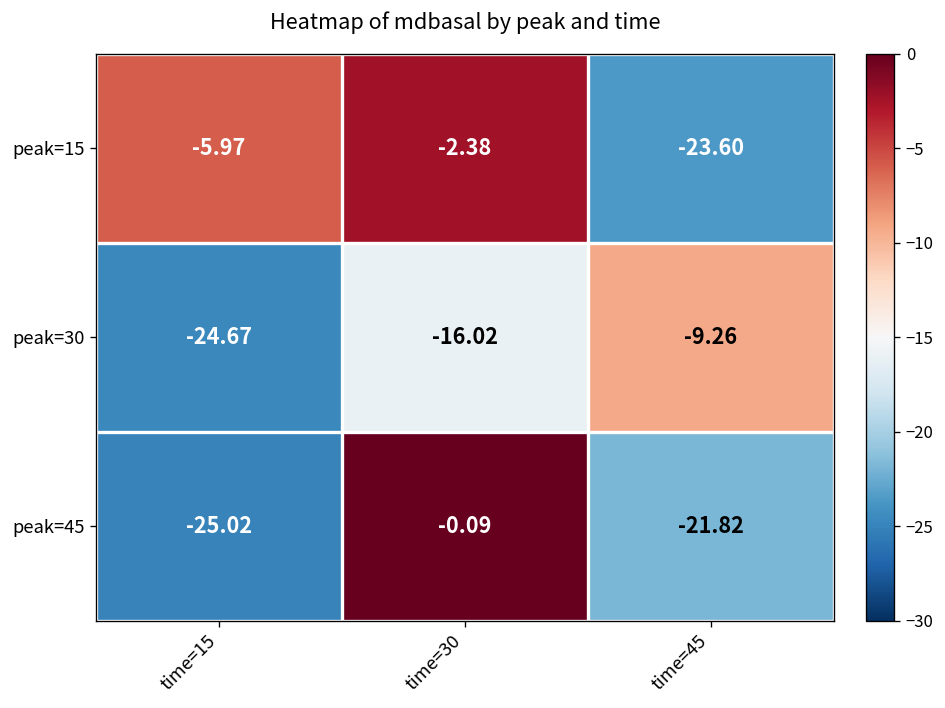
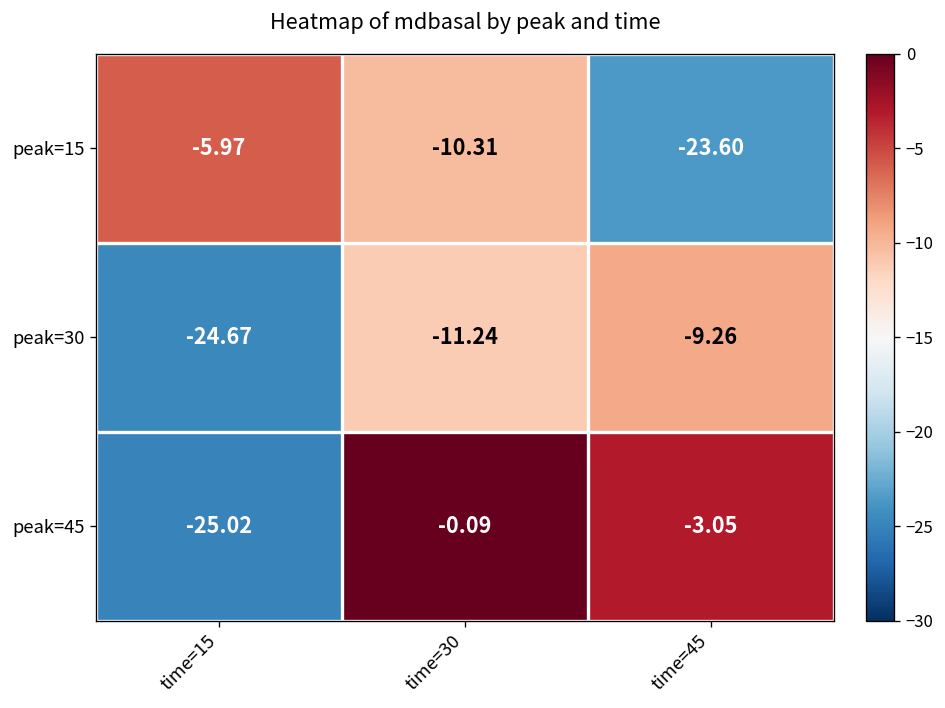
peak=15, time=30: -2.38 -> -10.31
peak=30, time=30: -16.02 -> -11.24
peak=45, time=45: -21.82 -> -3.05
